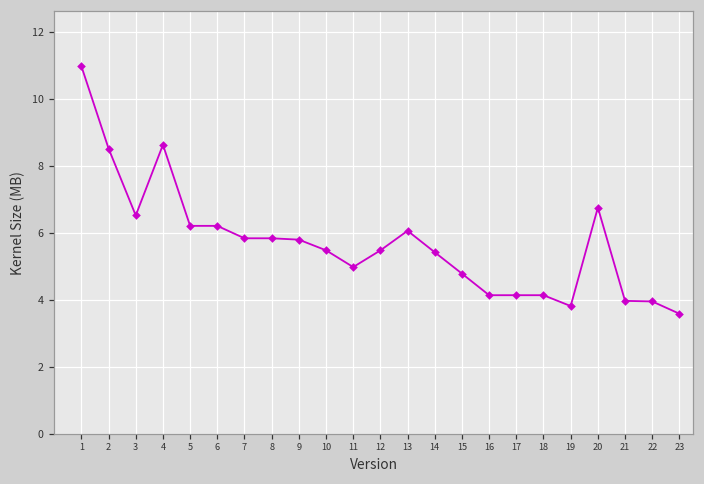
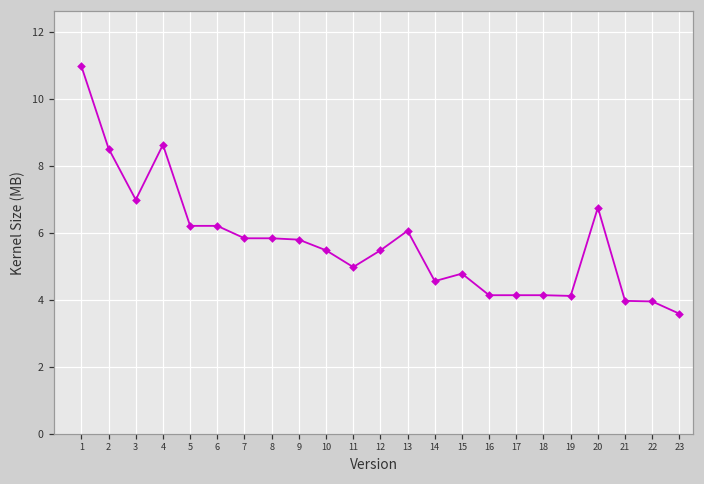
3: 6.5 -> 7.0
14: 5.4 -> 4.6
19: 3.8 -> 4.1
